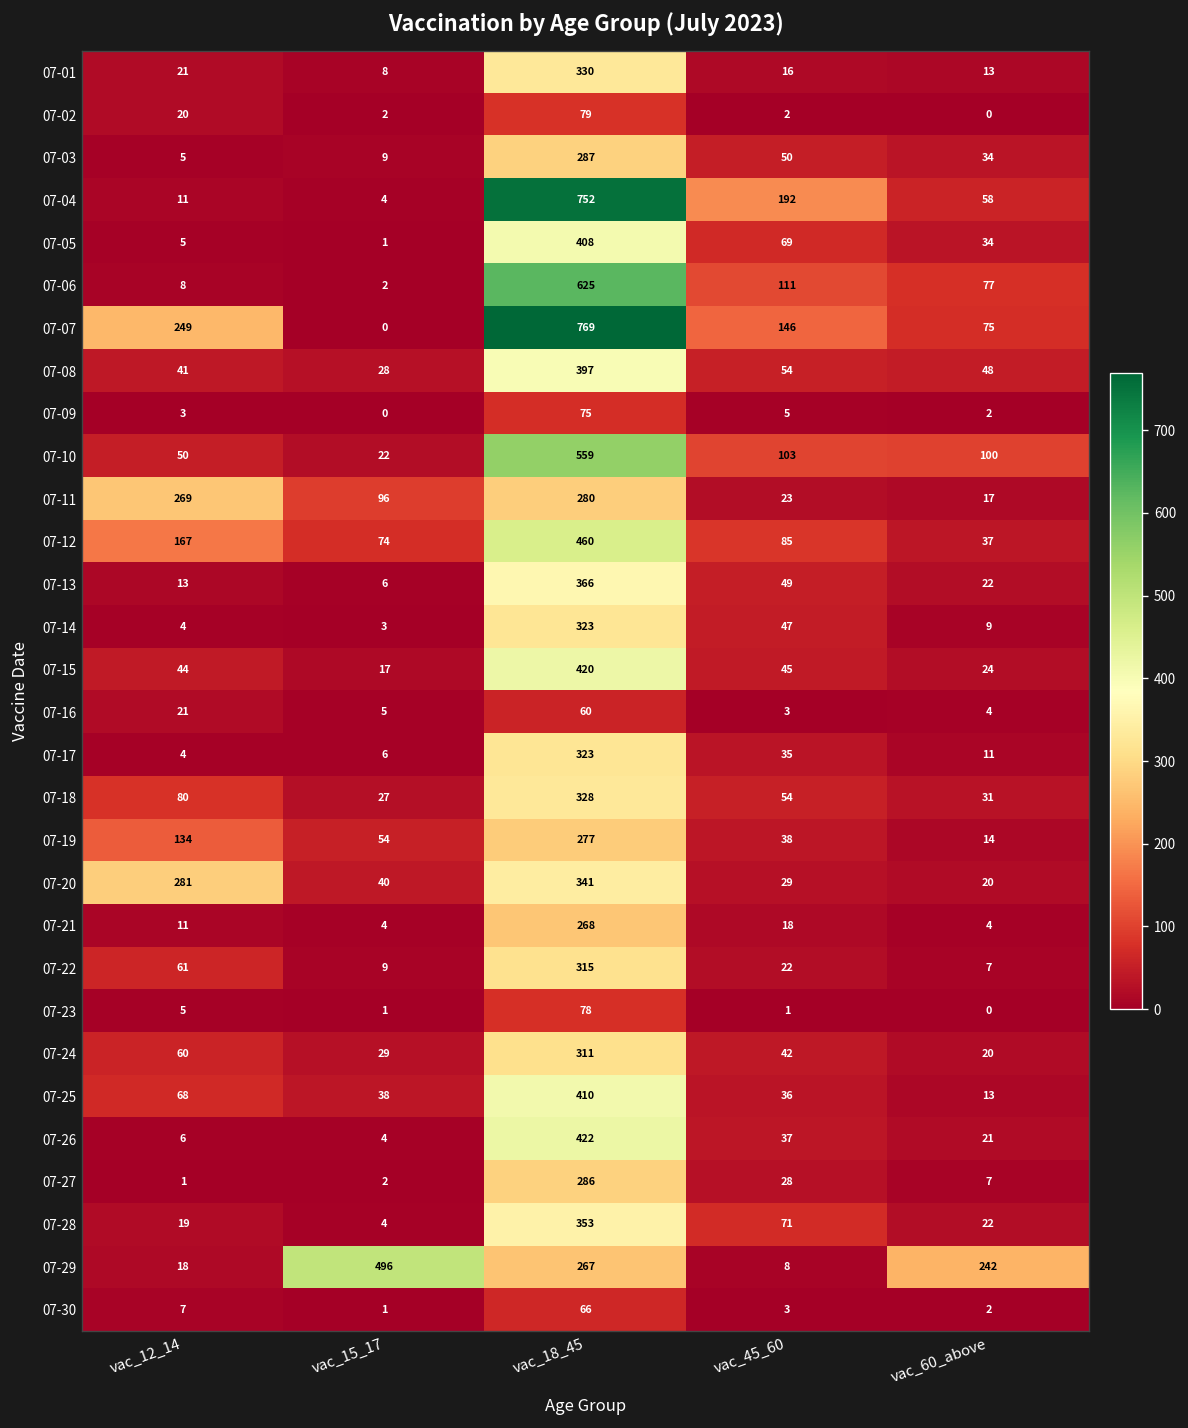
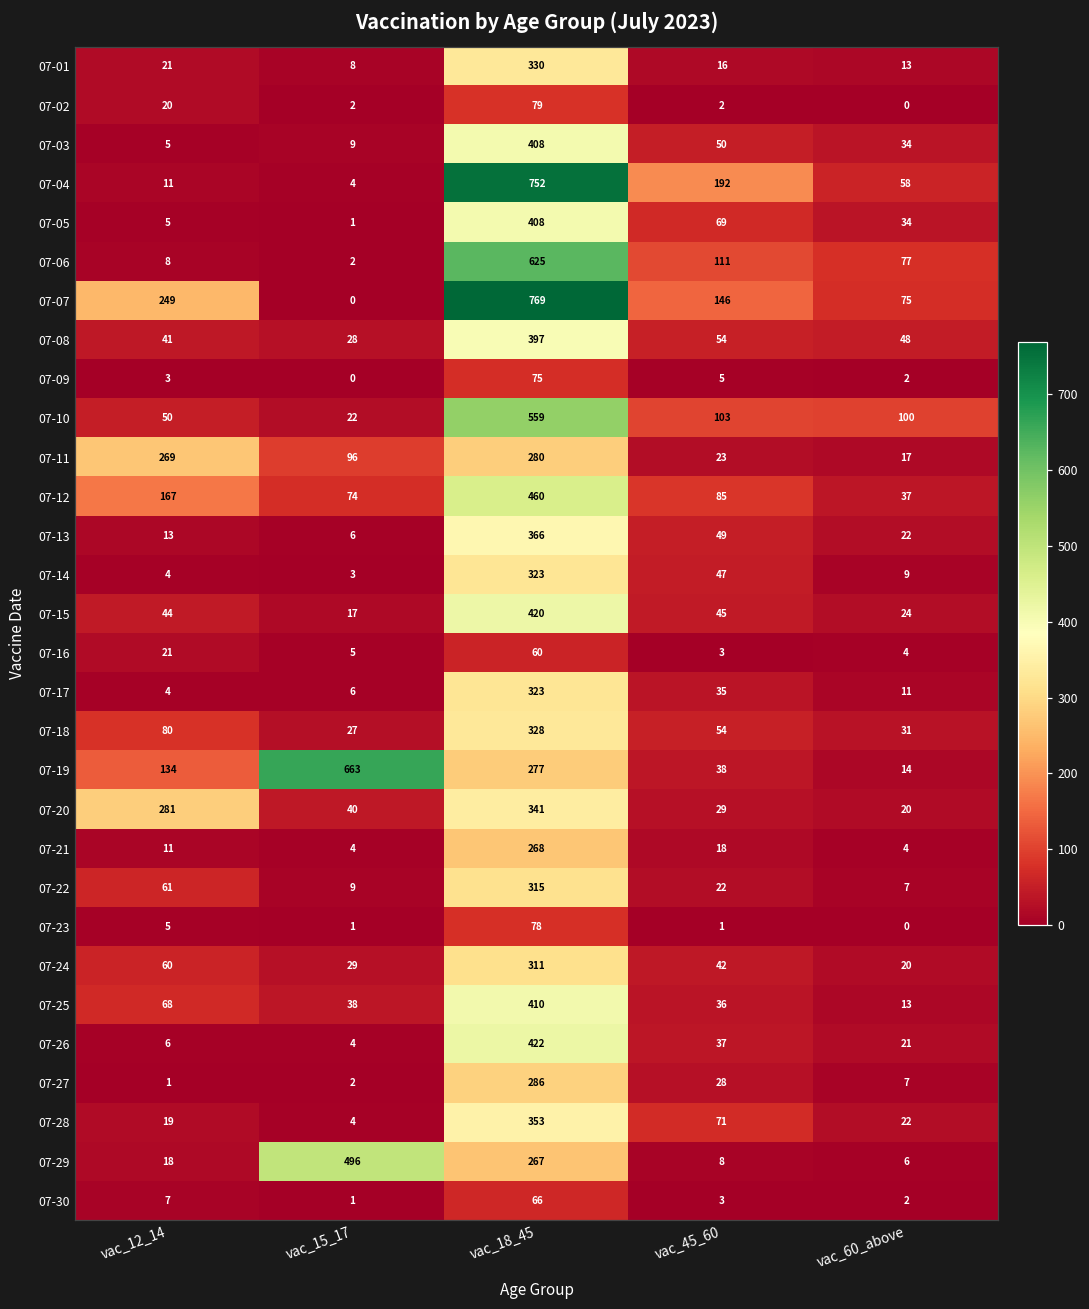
07-03, vac_18_45: 287 -> 408
07-19, vac_15_17: 54 -> 663
07-29, vac_60_above: 242 -> 6
